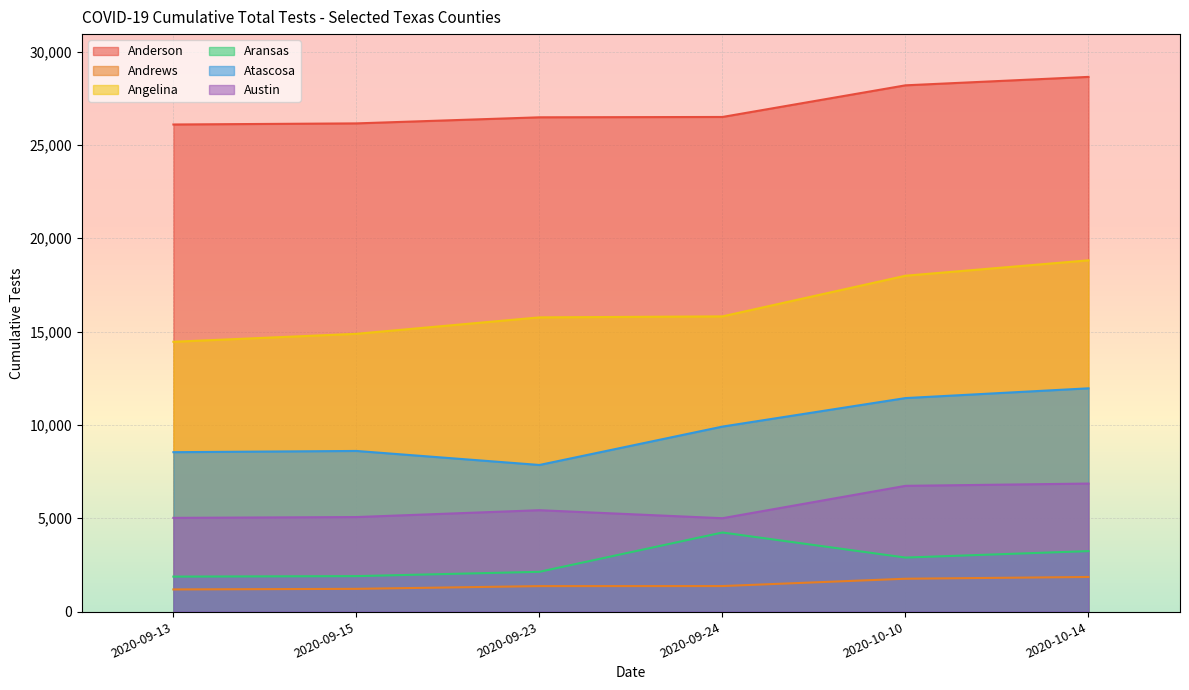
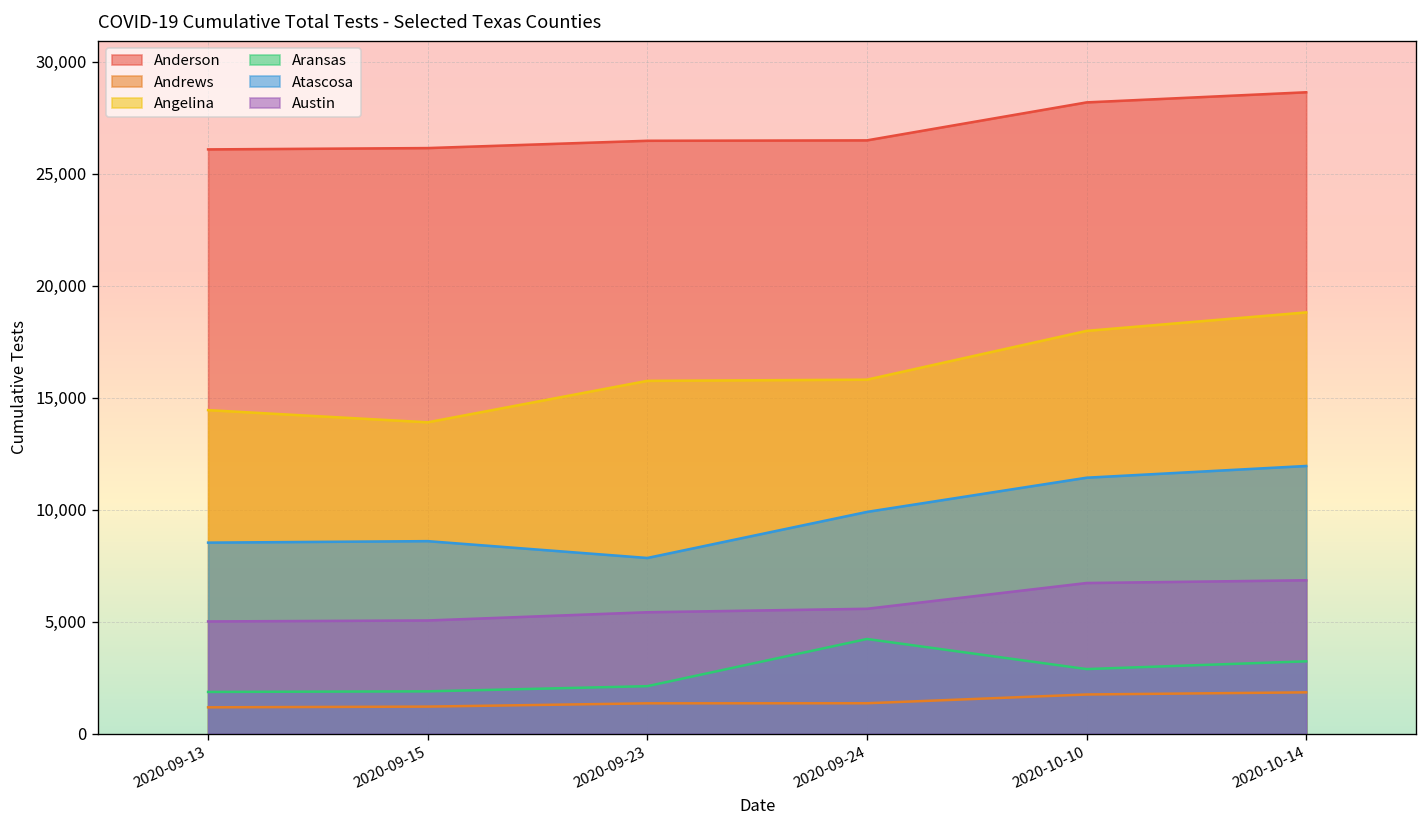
Angelina, 2020-09-15: 14,900 -> 13,900
Austin, 2020-09-24: 5,000 -> 5,600
